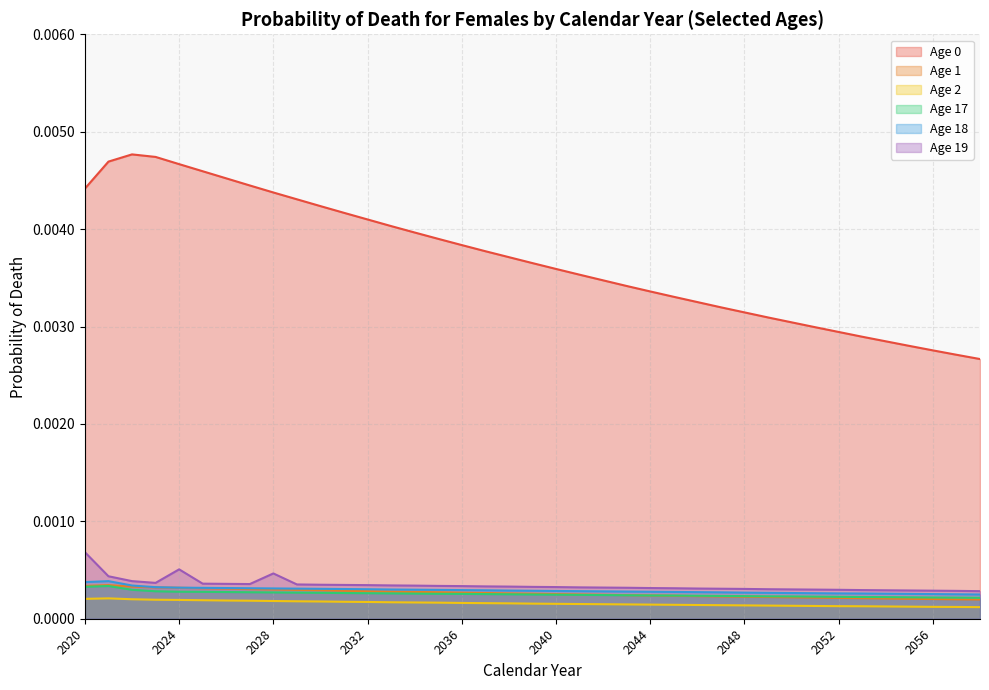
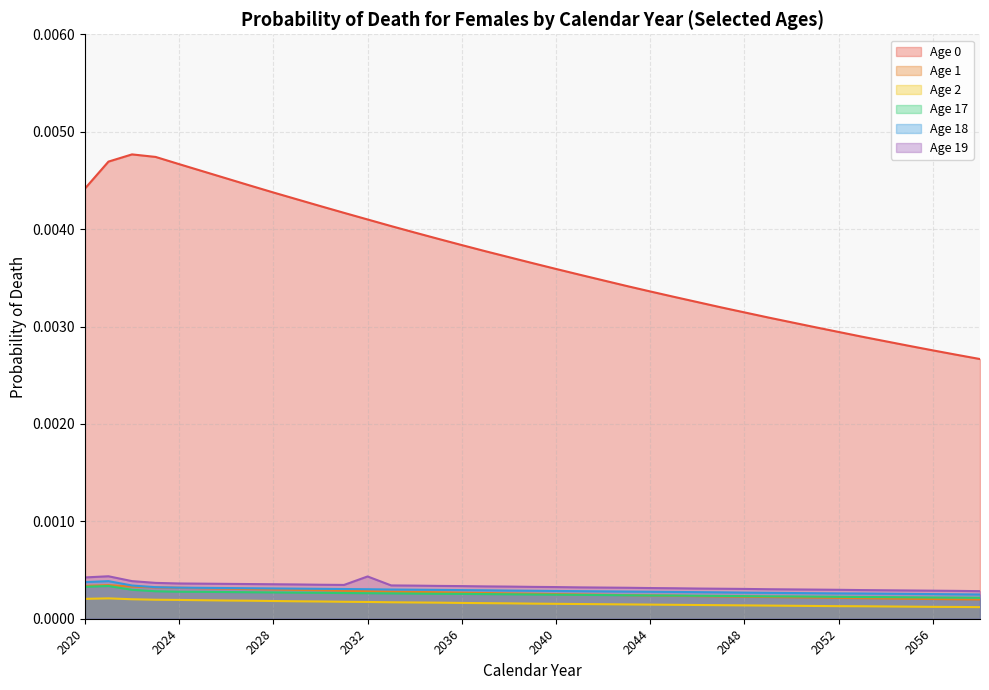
Age 19, 2020: 0.0007 -> 0.0004
Age 19, 2024: 0.0005 -> 0.0004
Age 19, 2028: 0.0005 -> 0.0004
Age 19, 2032: 0.0003 -> 0.0004
